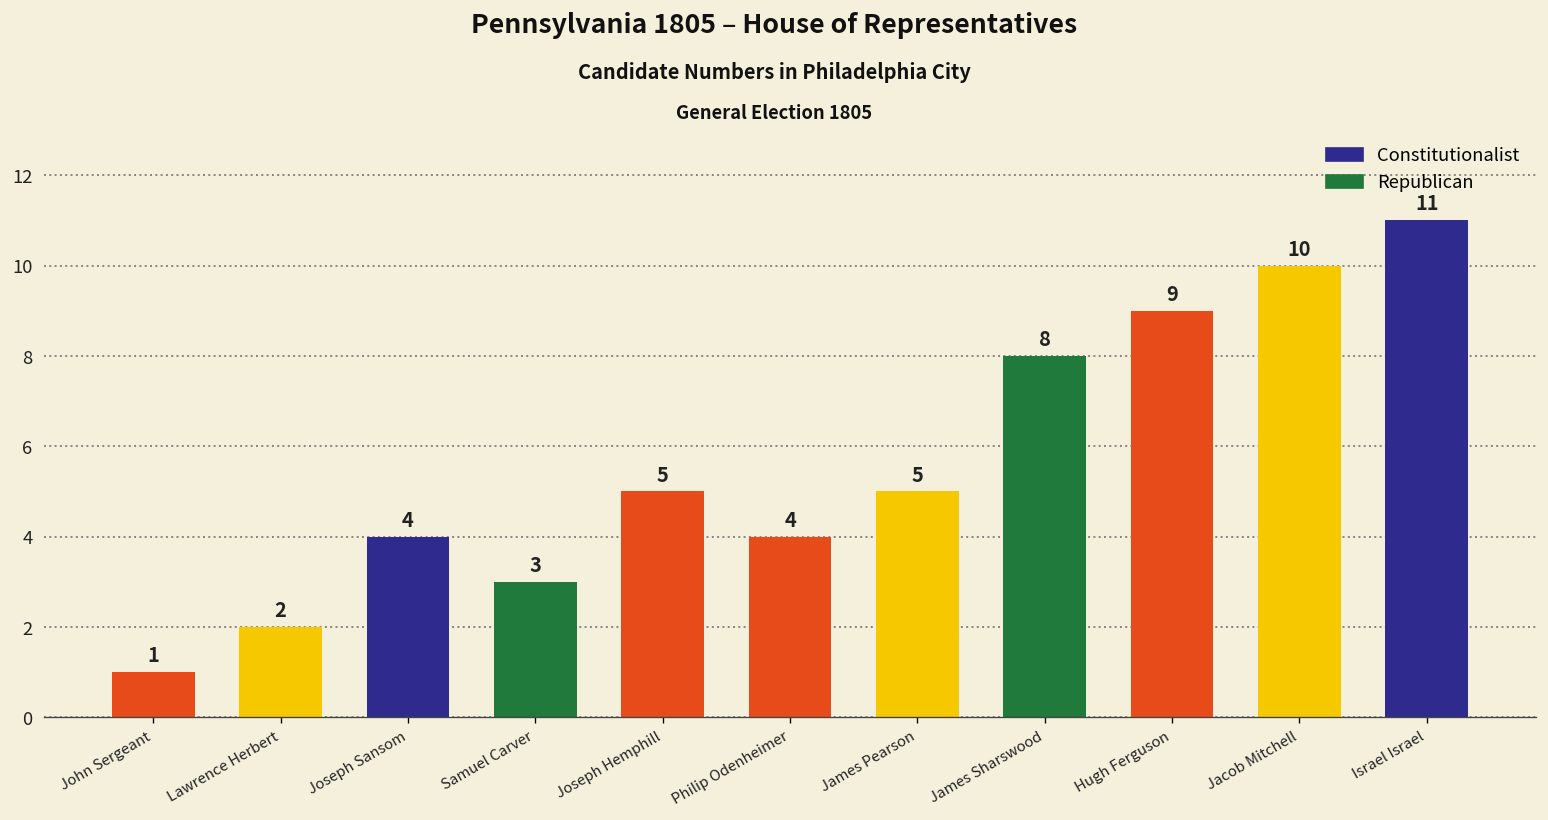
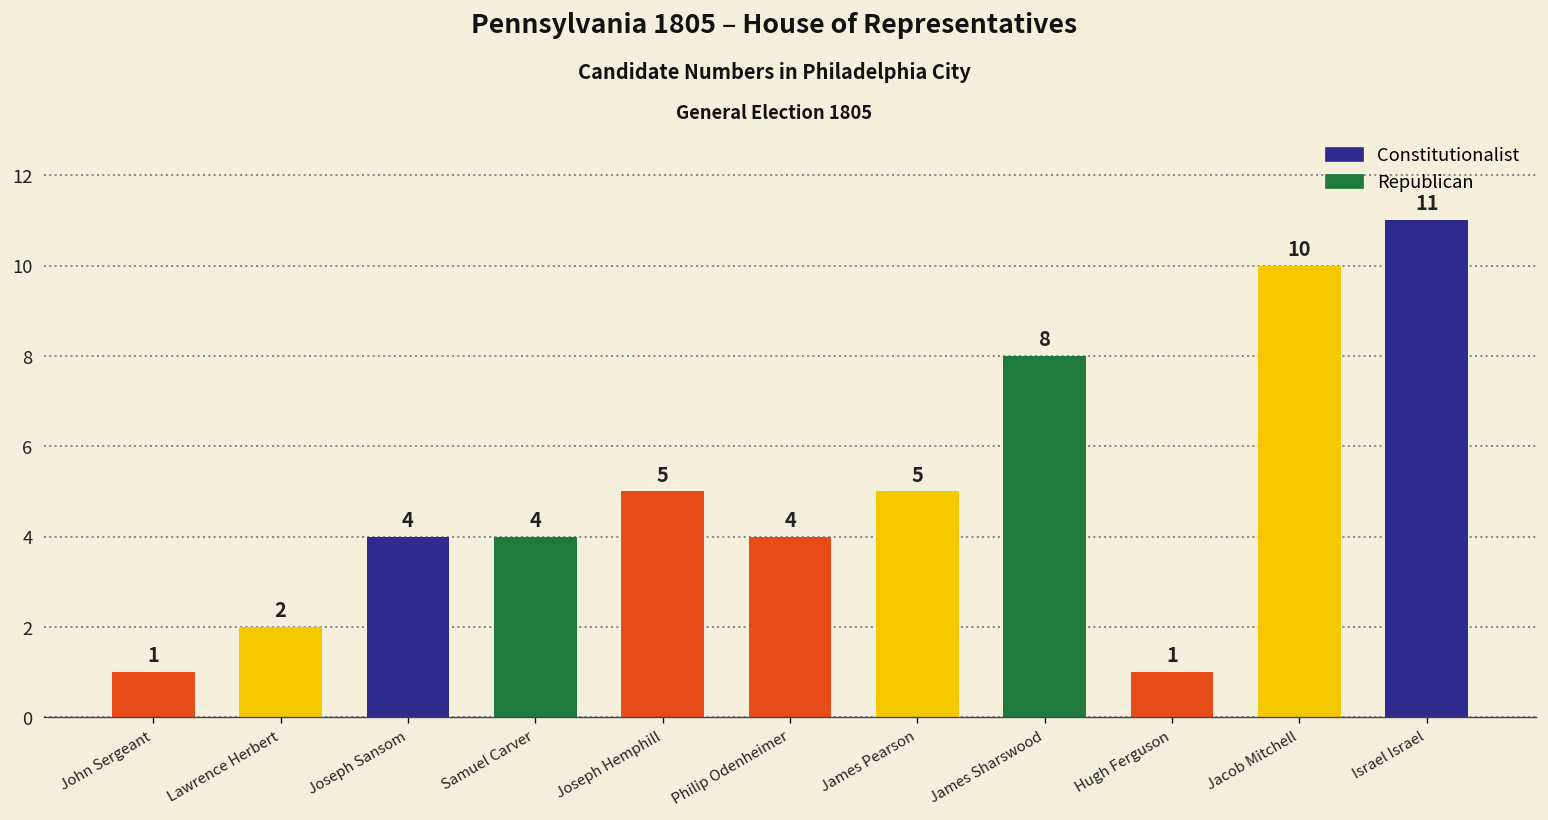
Samuel Carver: 3 -> 4
Hugh Ferguson: 9 -> 1
